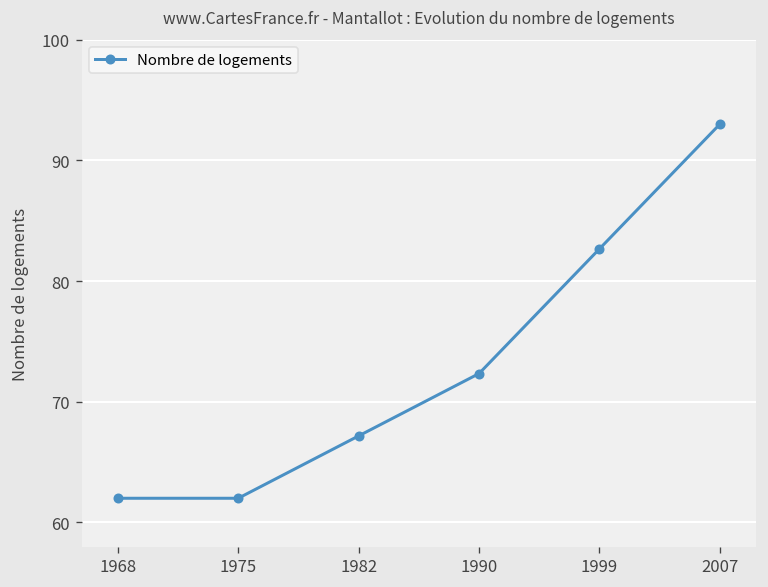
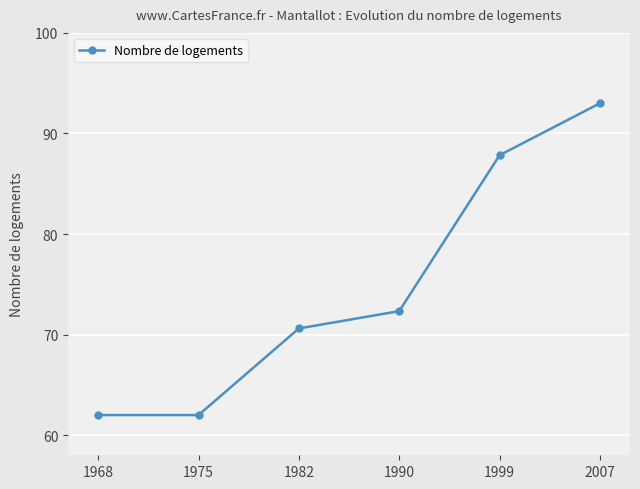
1982: 67.2 -> 70.6
1999: 82.7 -> 87.8
